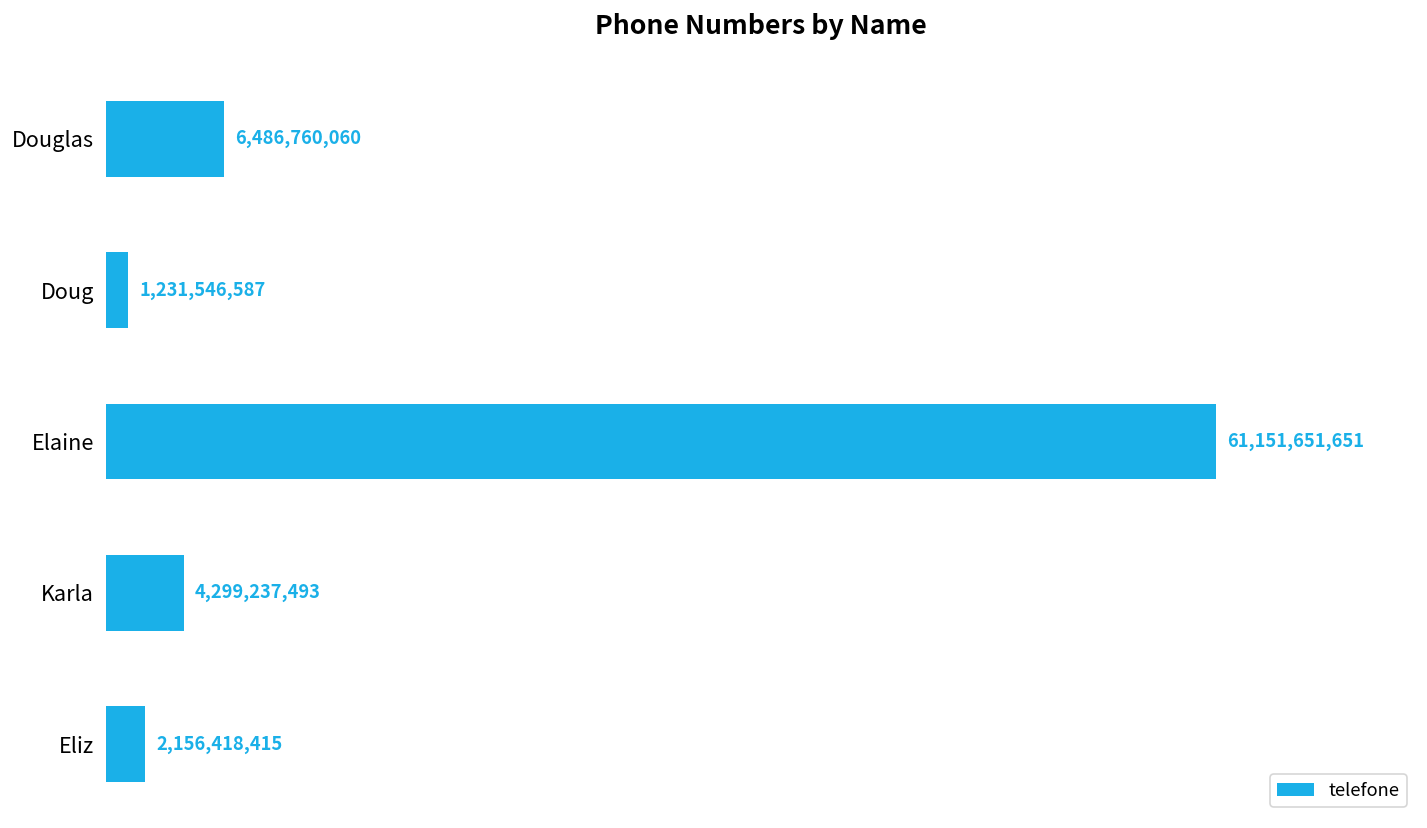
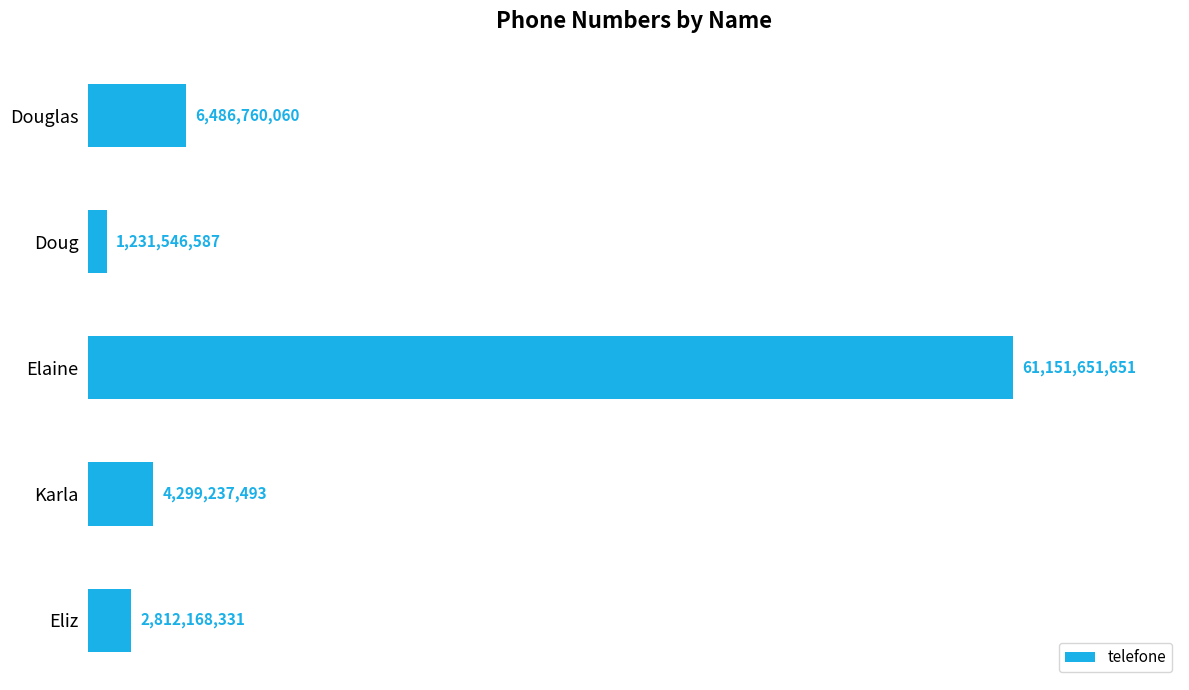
Eliz: 2,156,418,415 -> 2,812,168,331
